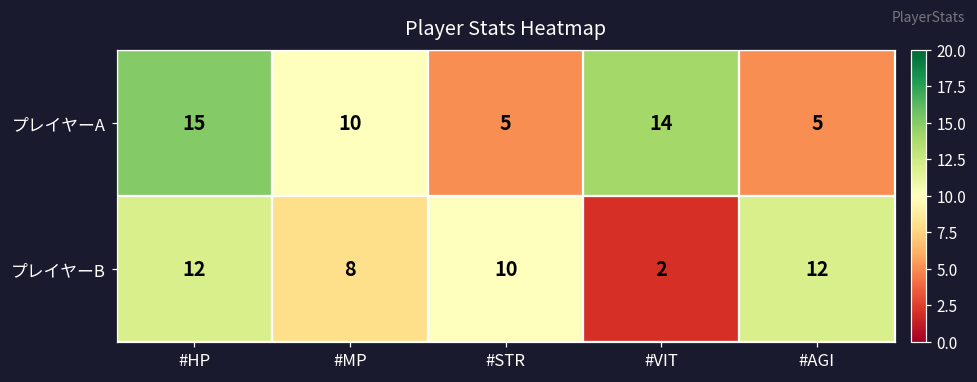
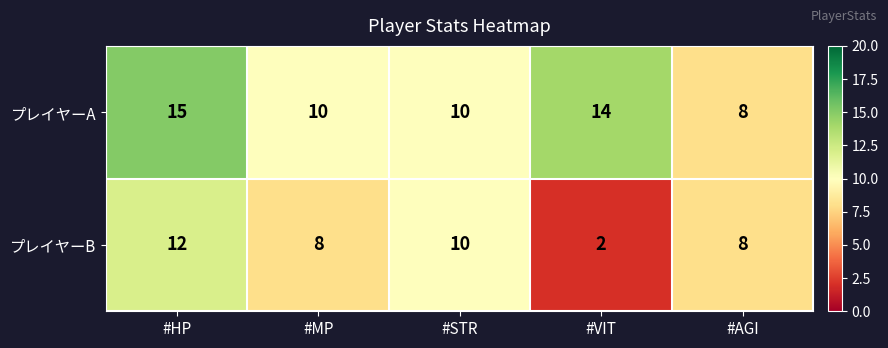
プレイヤーA, #STR: 5 -> 10
プレイヤーA, #AGI: 5 -> 8
プレイヤーB, #AGI: 12 -> 8
